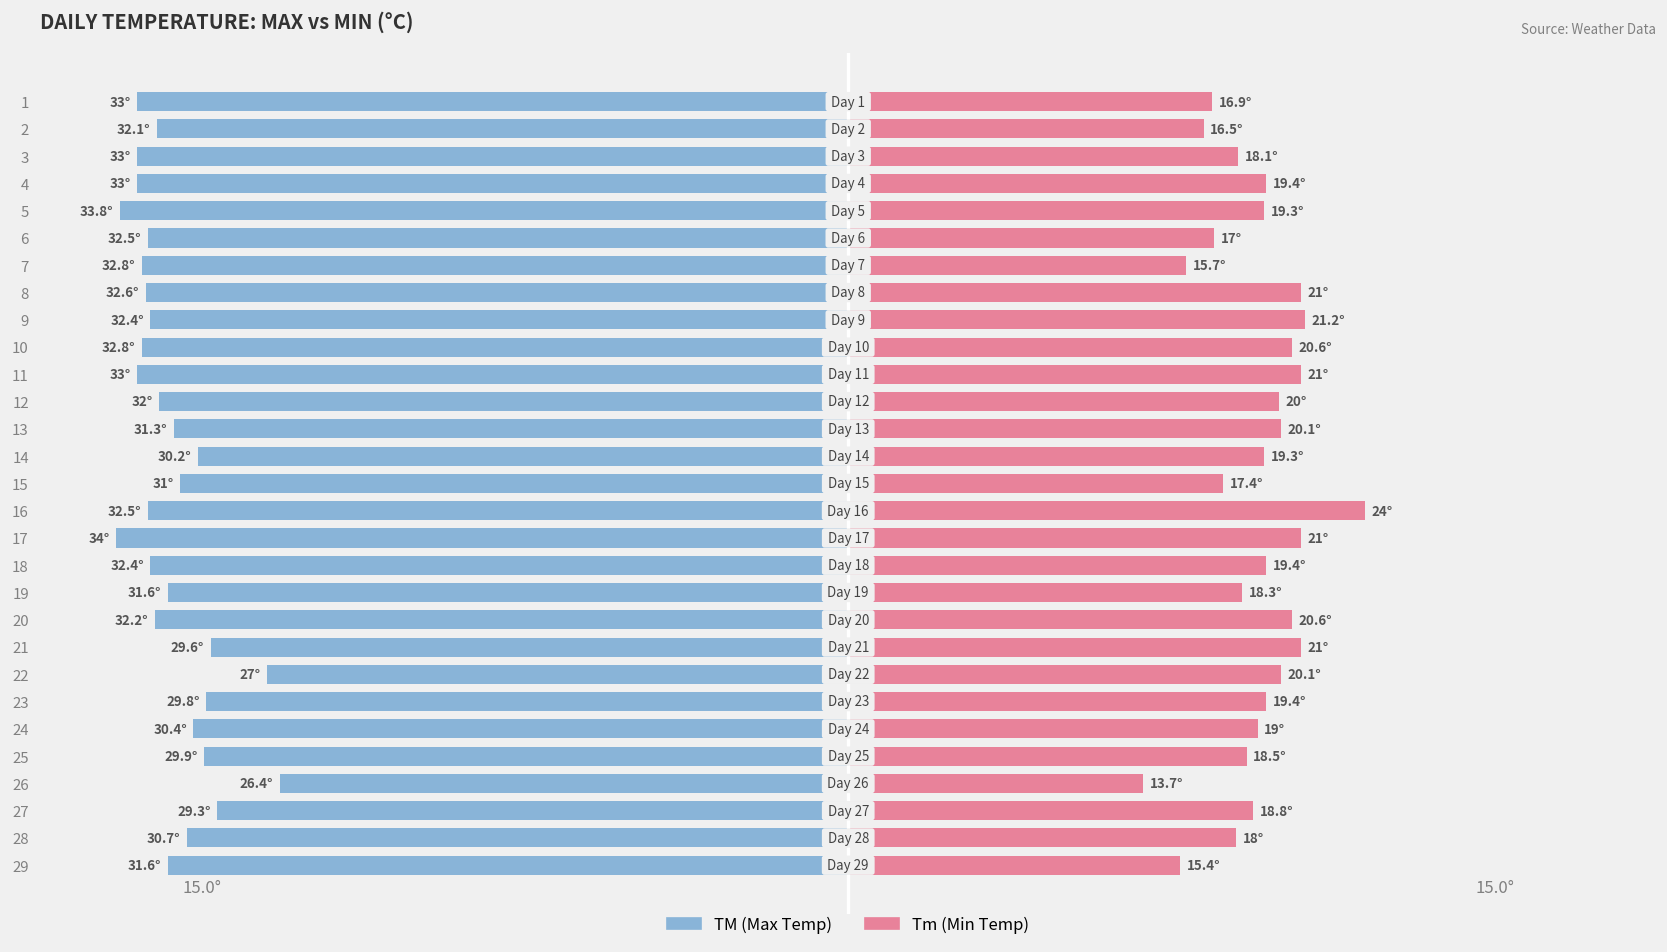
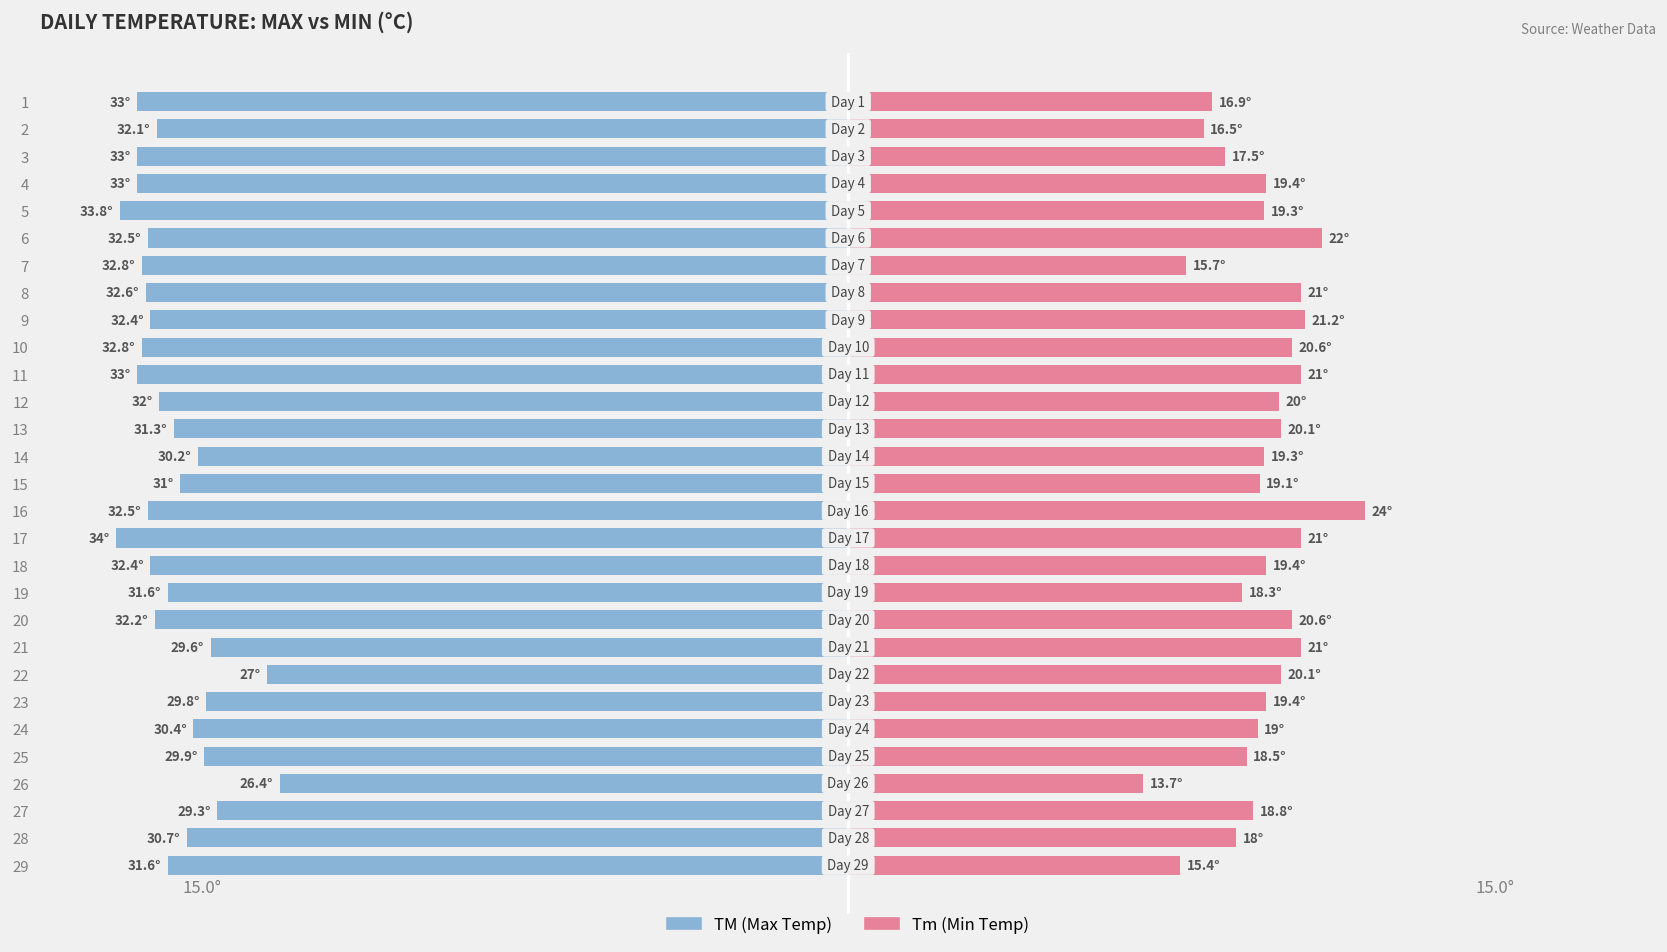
Tm (Min Temp), 3: 18.1° -> 17.5°
Tm (Min Temp), 6: 17° -> 22°
Tm (Min Temp), 15: 17.4° -> 19.1°
